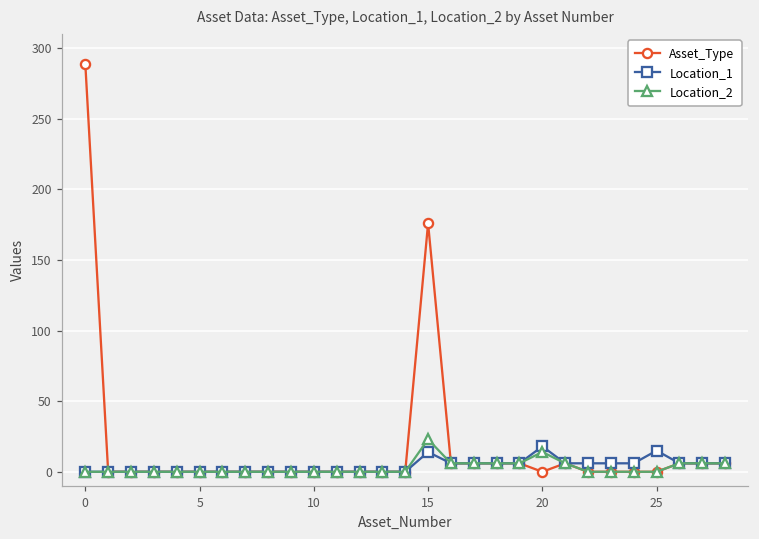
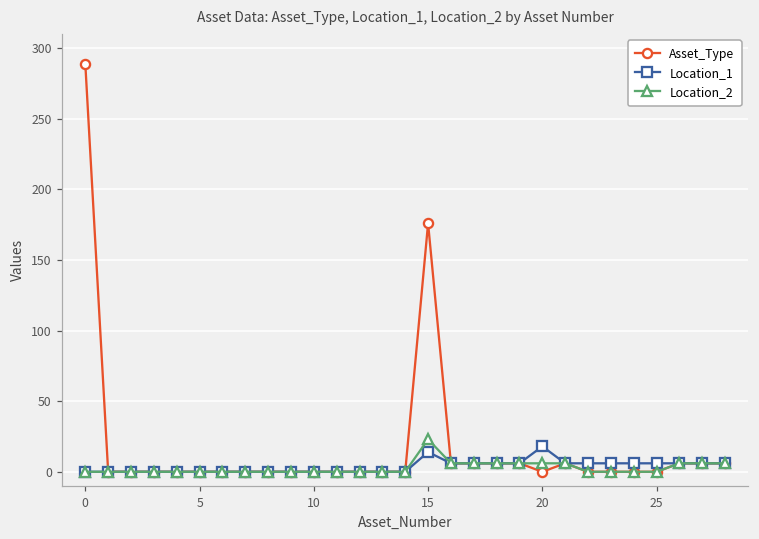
Location_2, 20: 14 -> 6
Location_1, 25: 15 -> 6
